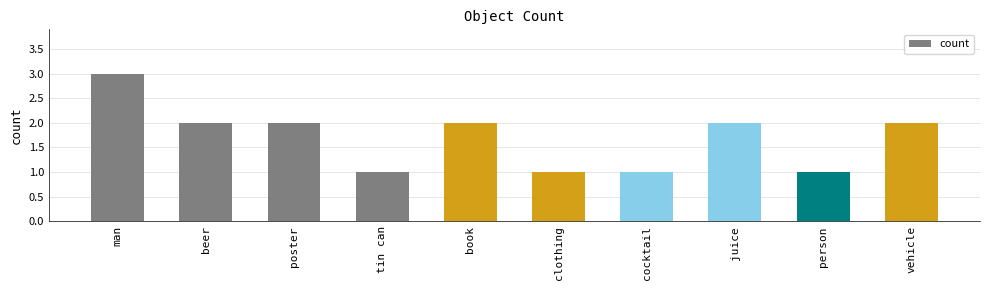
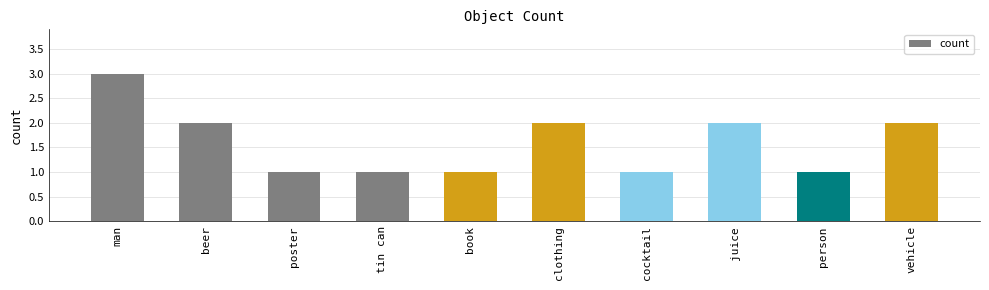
poster: 2 -> 1
book: 2 -> 1
clothing: 1 -> 2
